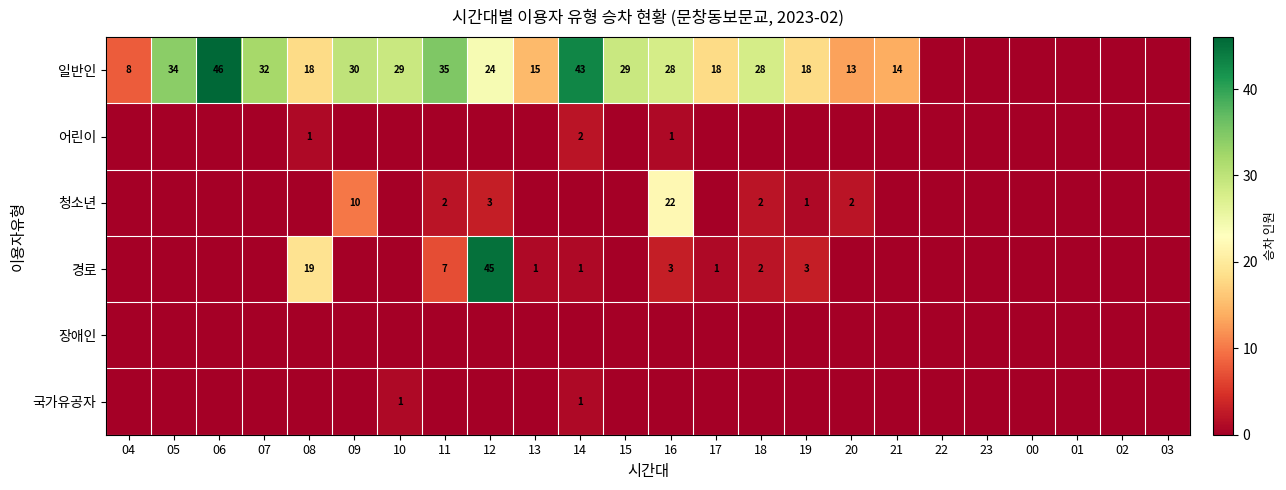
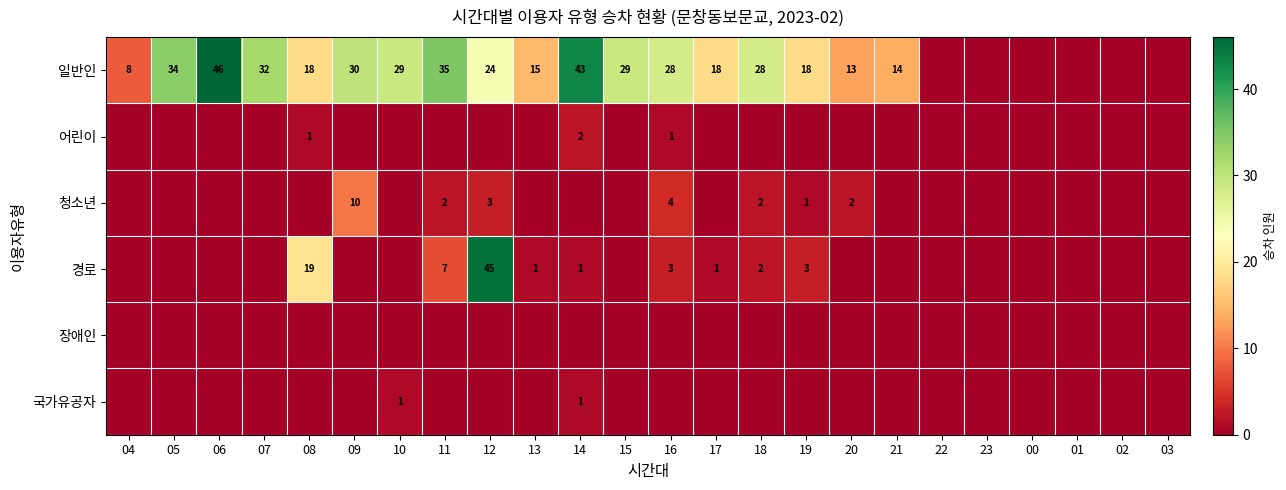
청소년, 16: 22 -> 4
